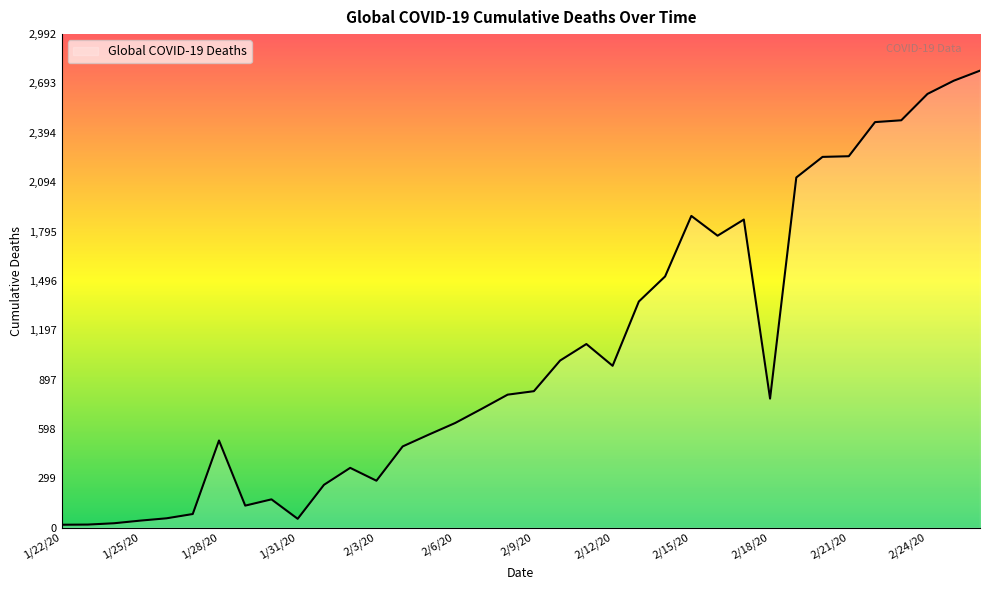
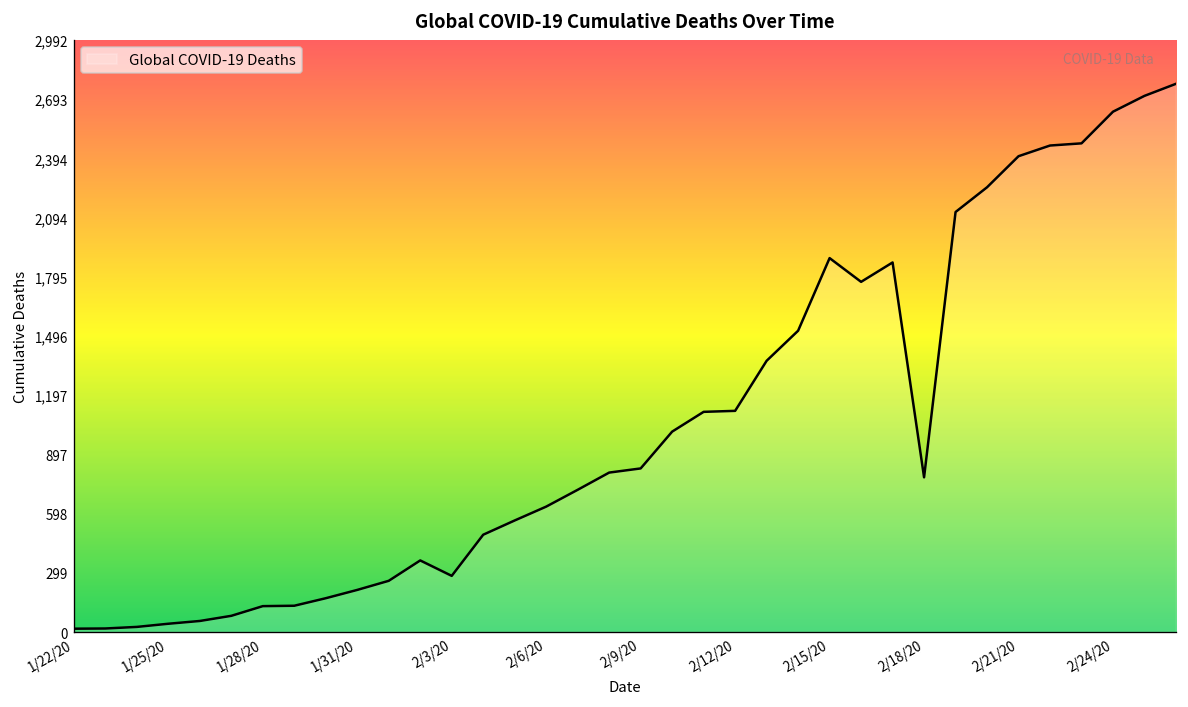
1/28/20: 530 -> 130
1/31/20: 50 -> 210
2/12/20: 980 -> 1,120
2/21/20: 2,250 -> 2,410
